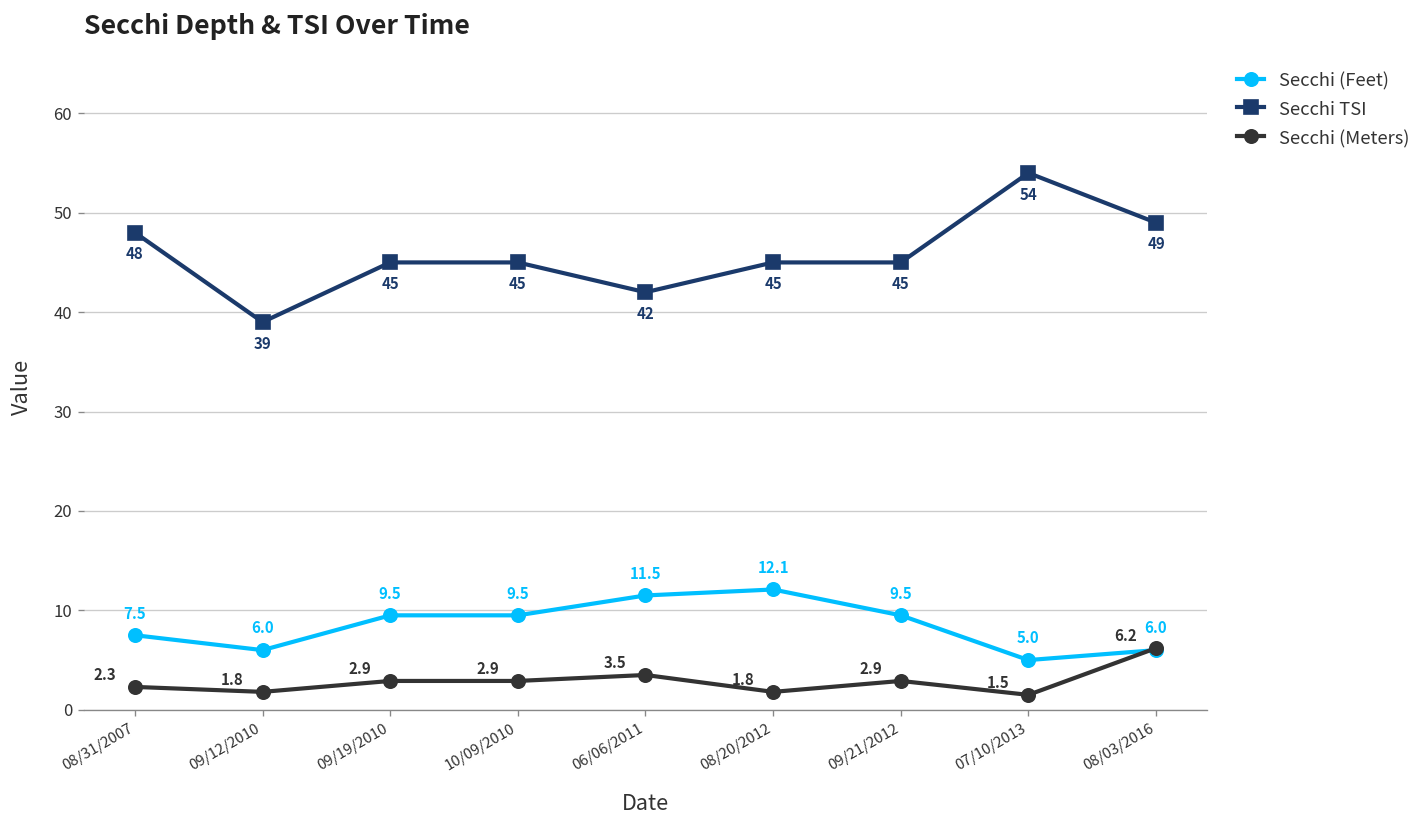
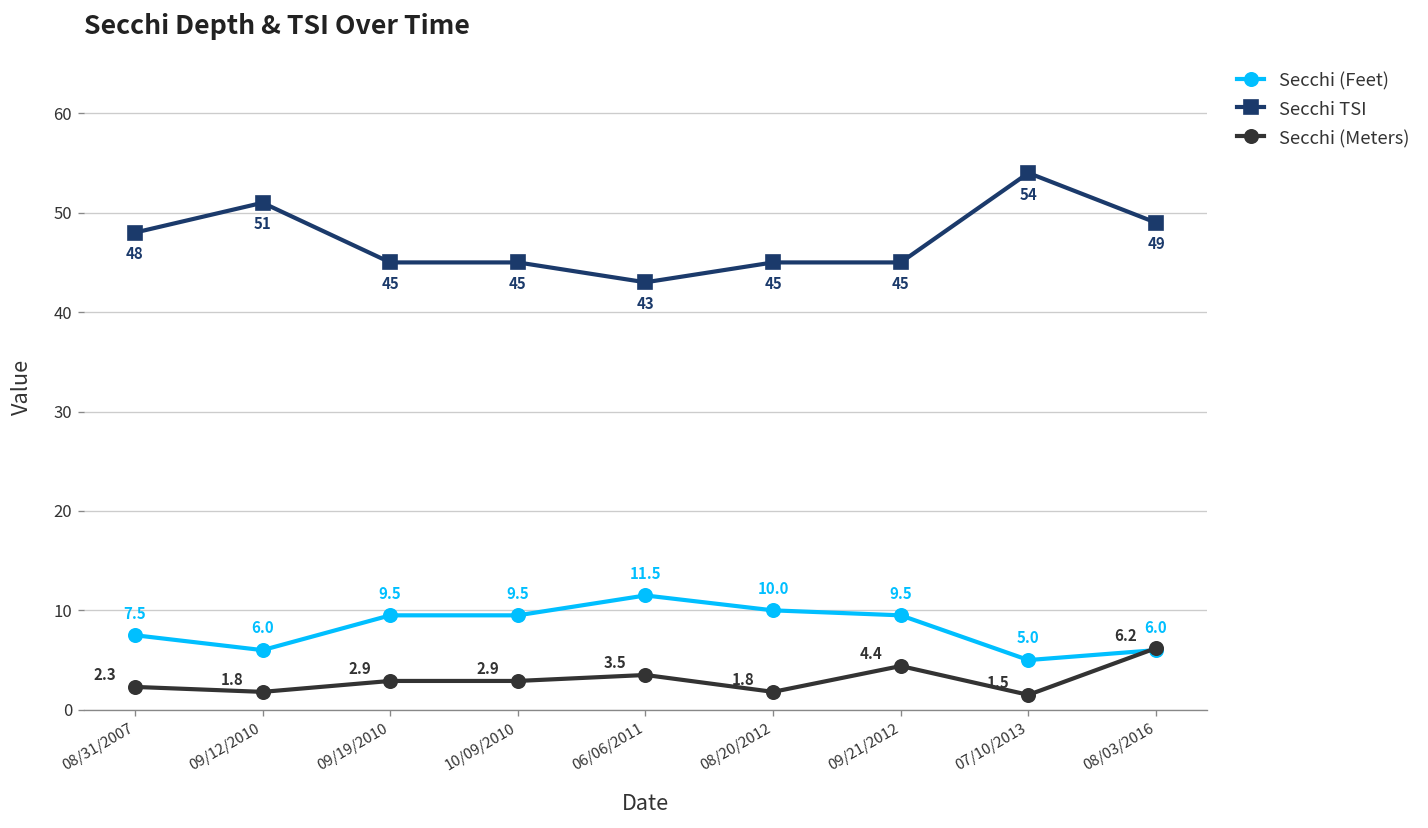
Secchi TSI, 09/12/2010: 39 -> 51
Secchi TSI, 06/06/2011: 42 -> 43
Secchi (Feet), 08/20/2012: 12.1 -> 10.0
Secchi (Meters), 09/21/2012: 2.9 -> 4.4
